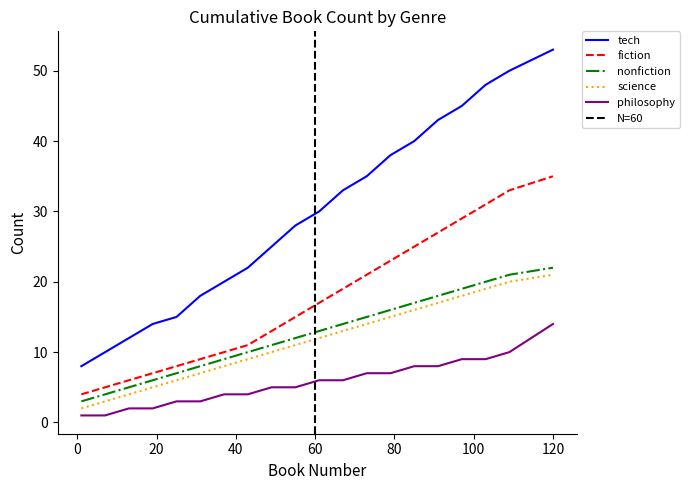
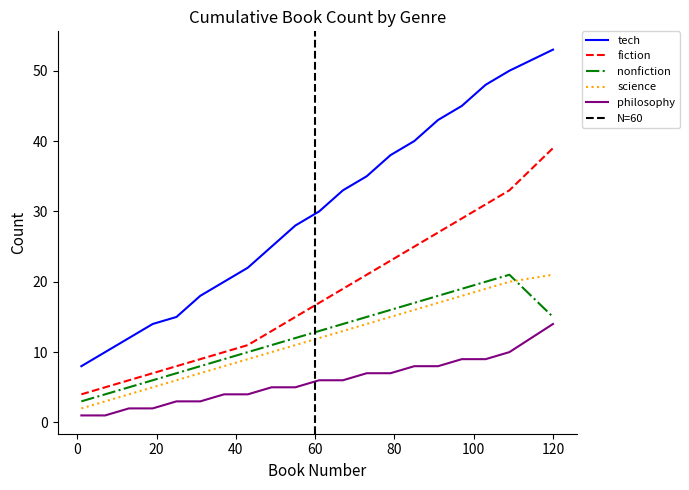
fiction, 120: 35 -> 39
nonfiction, 120: 22 -> 15
